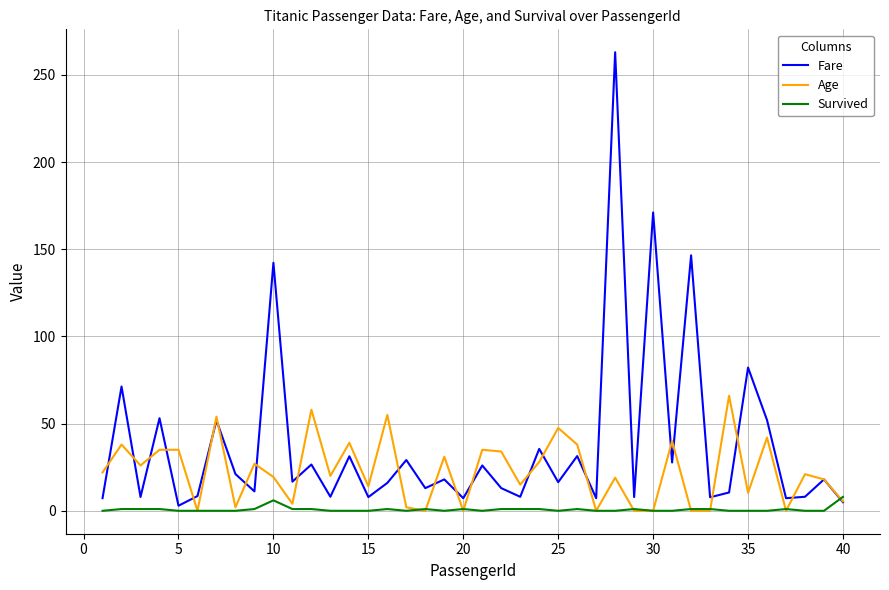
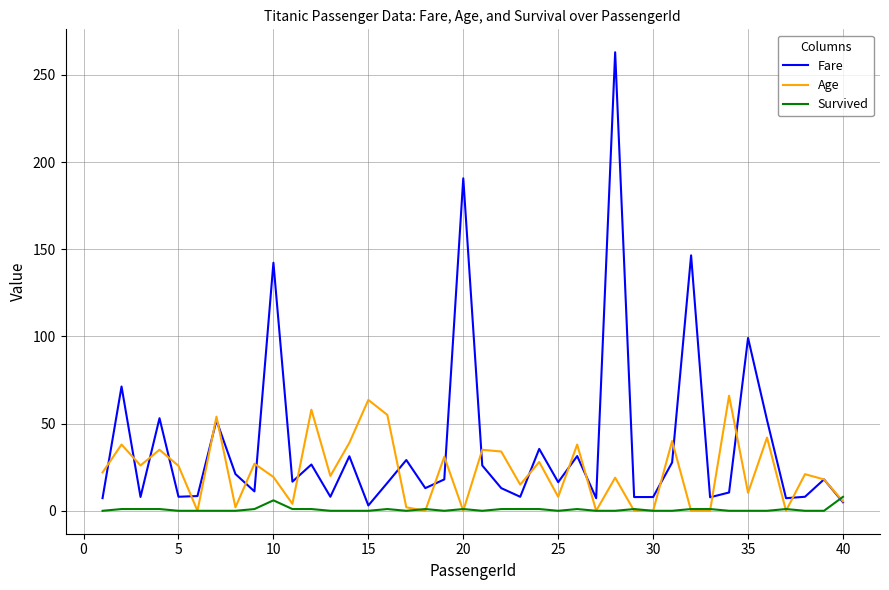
Fare, 5: 3 -> 8
Age, 5: 35 -> 26
Fare, 15: 8 -> 3
Age, 15: 14 -> 64
Fare, 20: 7 -> 191
Age, 25: 48 -> 8
Fare, 30: 171 -> 8
Fare, 35: 82 -> 99
